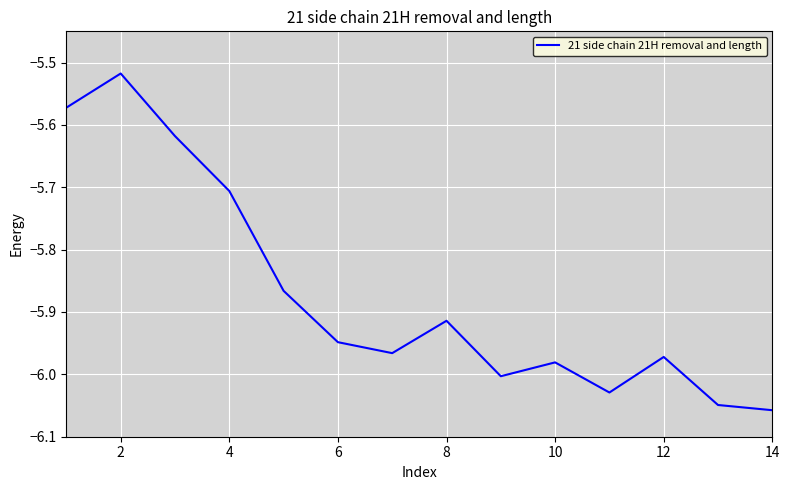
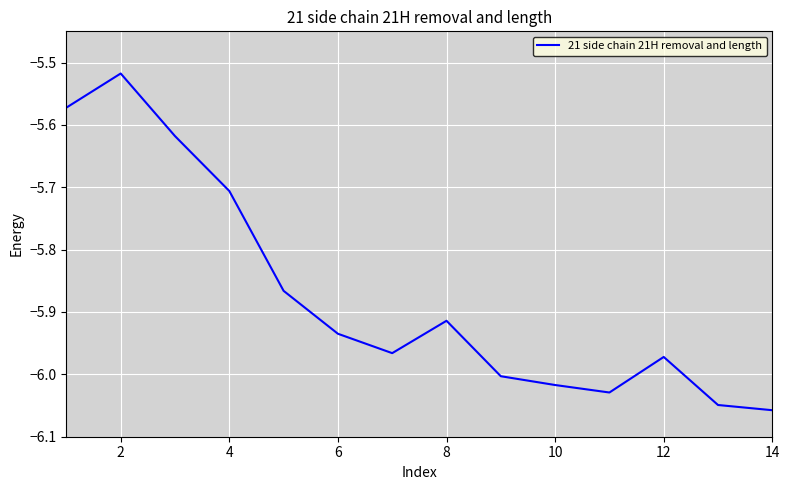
6: -5.95 -> -5.93
10: -5.98 -> -6.02
